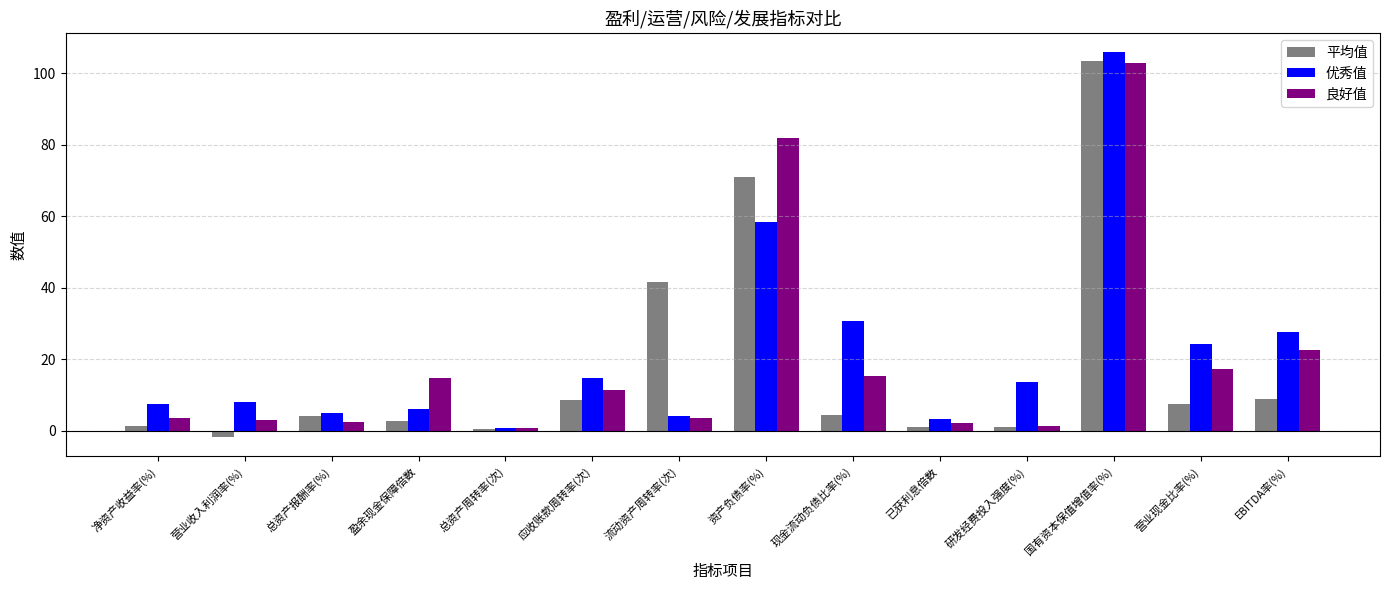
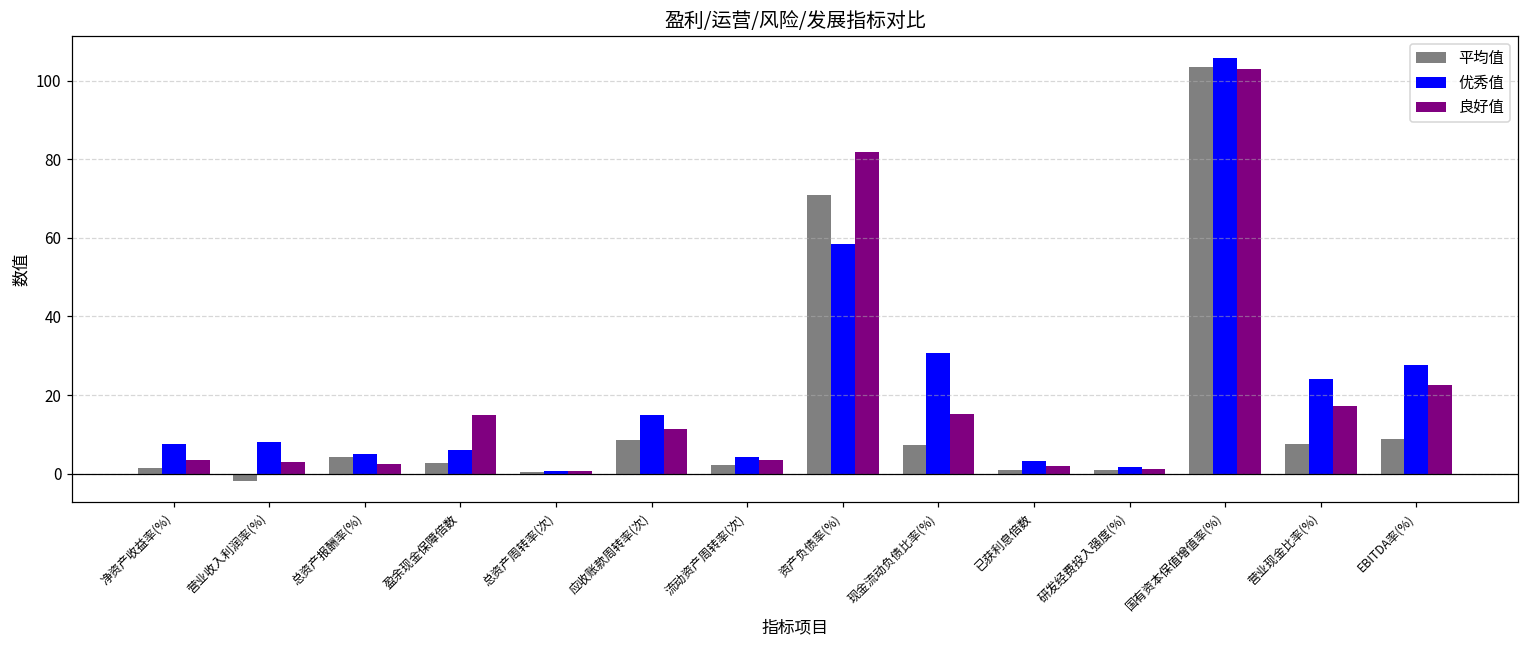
平均值, 流动资产周转率(次): 42 -> 2
平均值, 现金流动负债比率(%): 4 -> 7
优秀值, 研发经费投入强度(%): 14 -> 2
